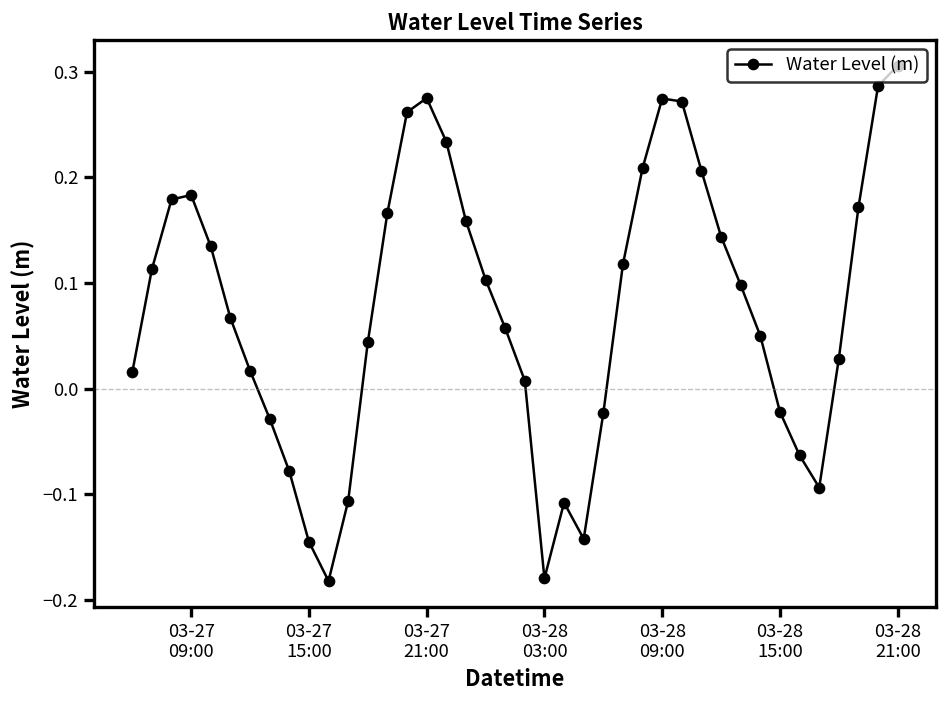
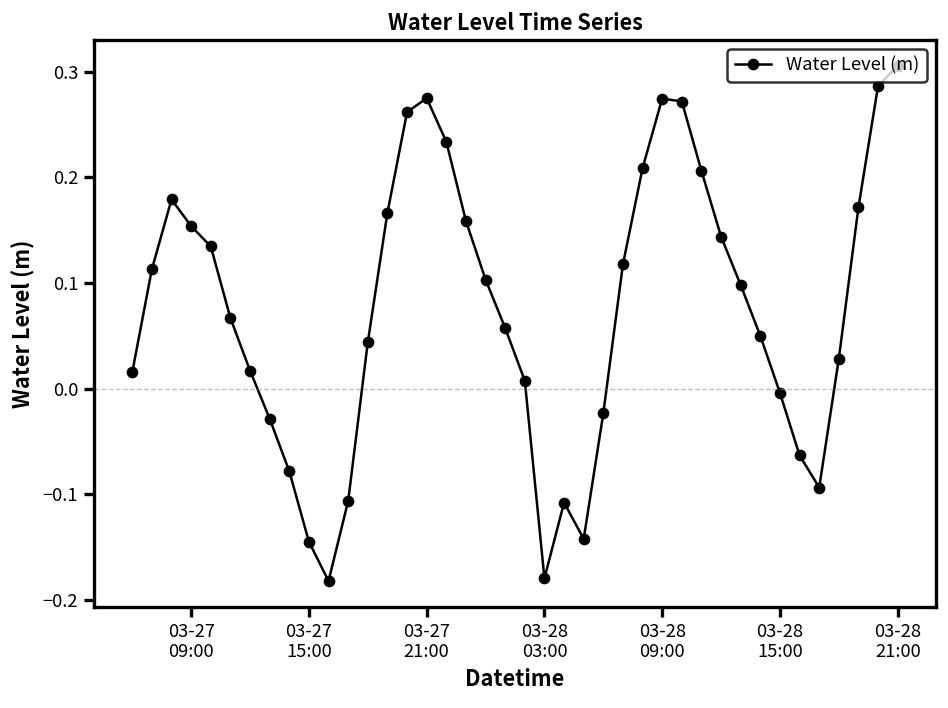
03-27 09:00: 0.18 -> 0.15
03-28 15:00: -0.02 -> 0.00
